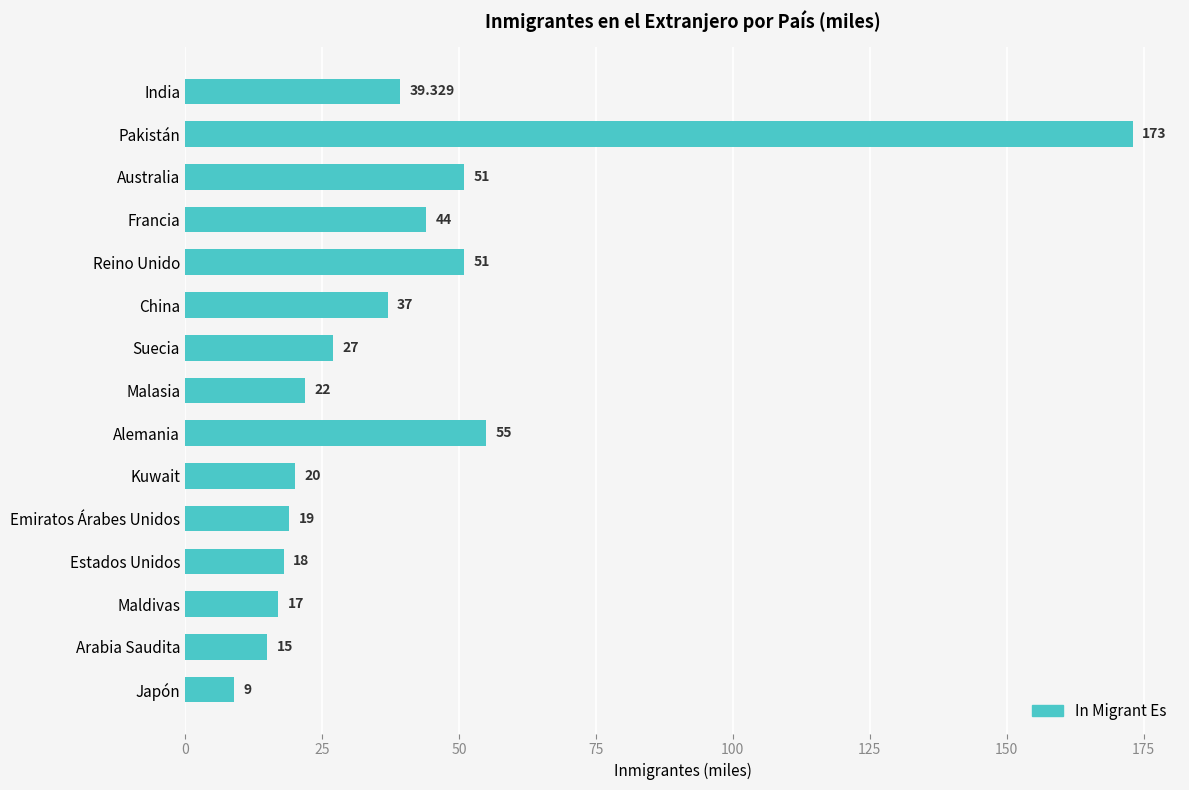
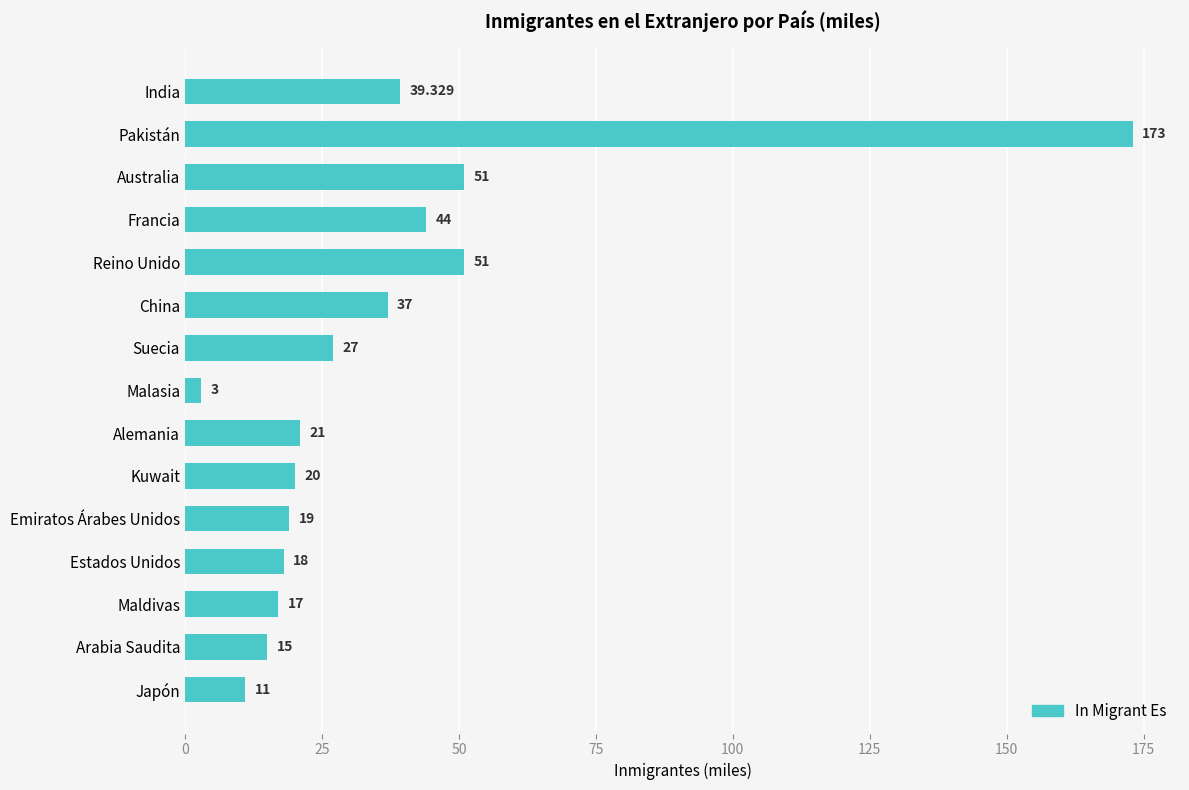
Malasia: 22 -> 3
Alemania: 55 -> 21
Japón: 9 -> 11
